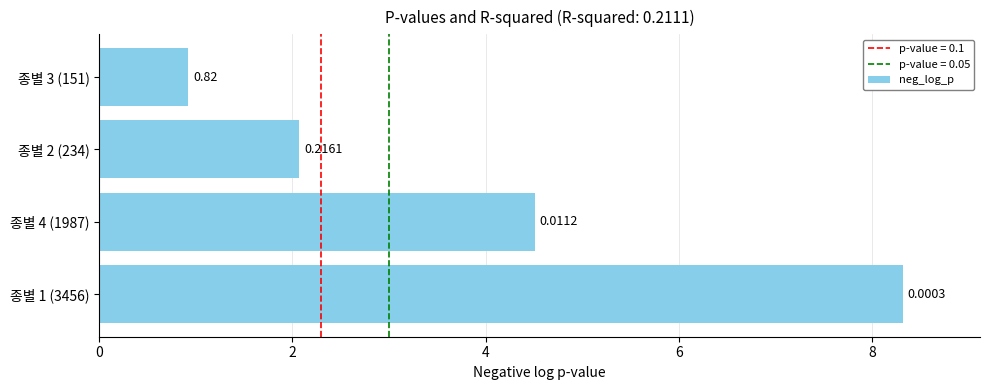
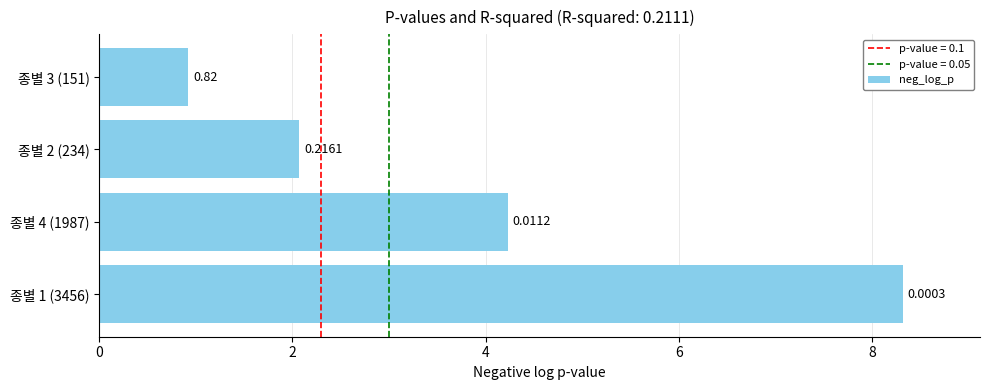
종별 4 (1987): 4.5 -> 4.2
